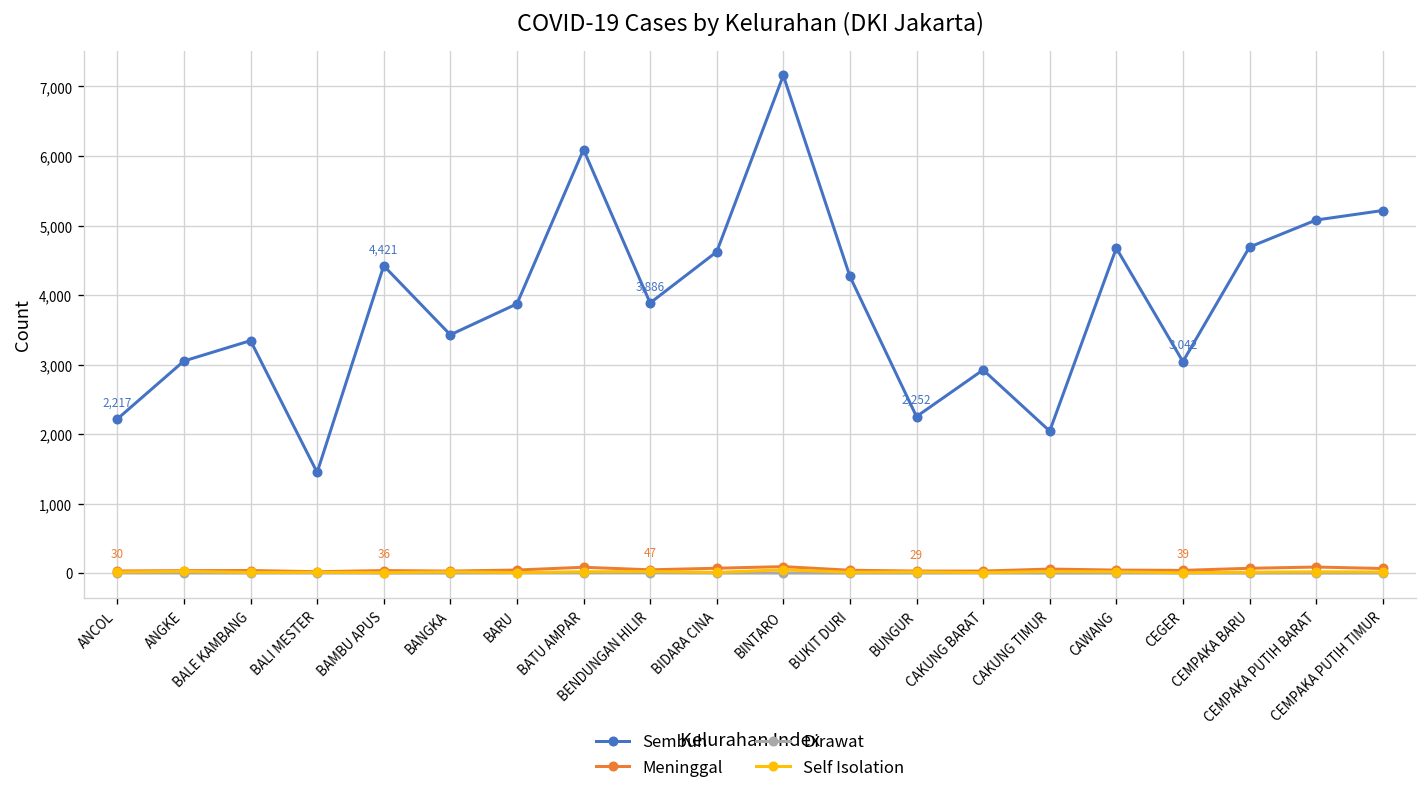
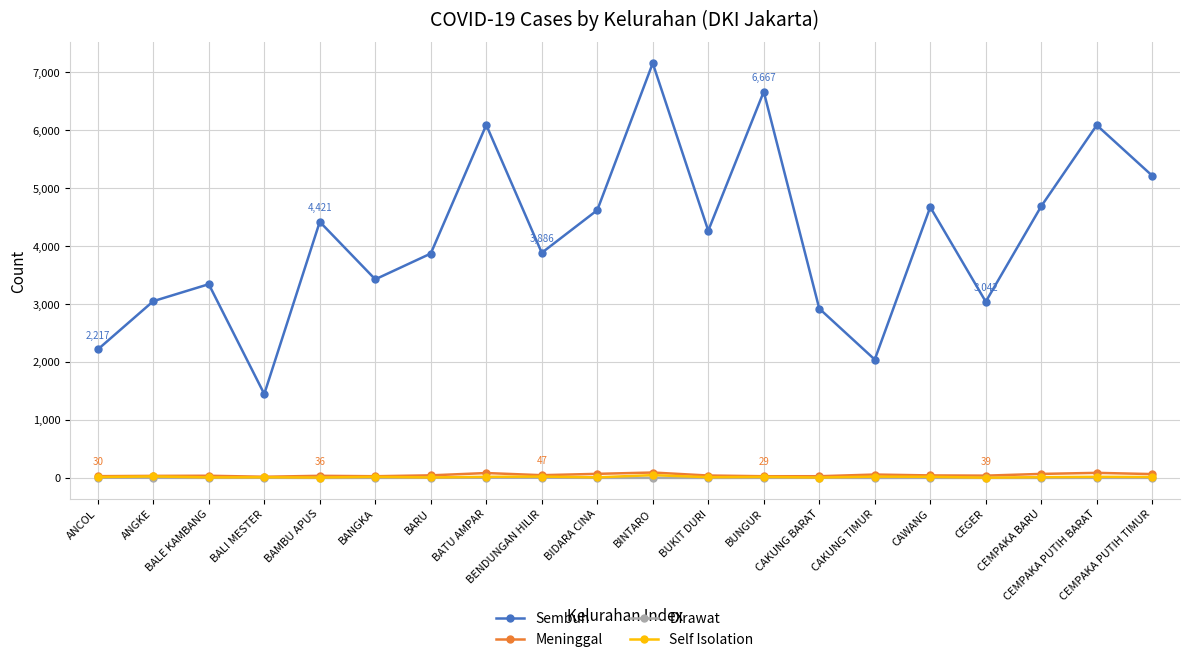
Sembuh, BUNGUR: 2,252 -> 6,667
Sembuh, CEMPAKA PUTIH BARAT: 5,100 -> 6,100
